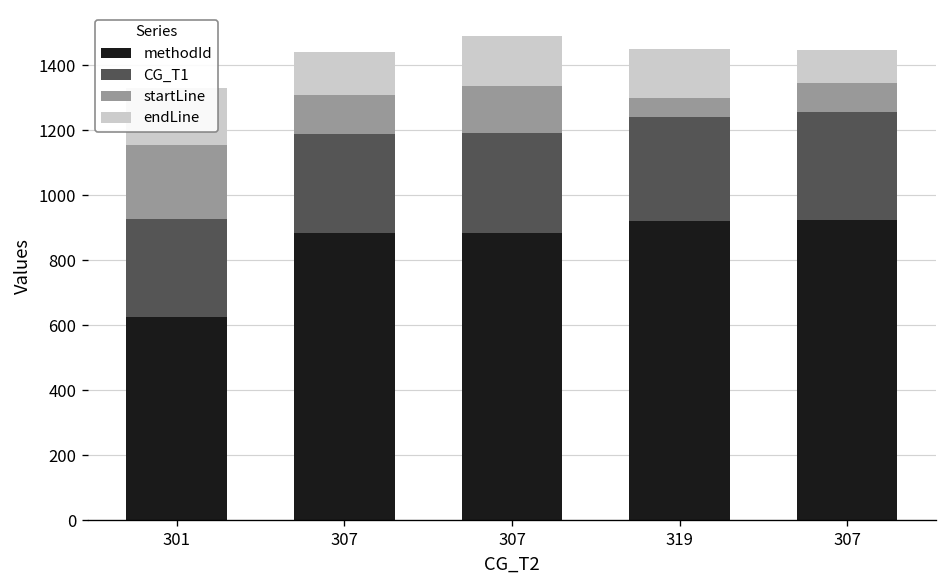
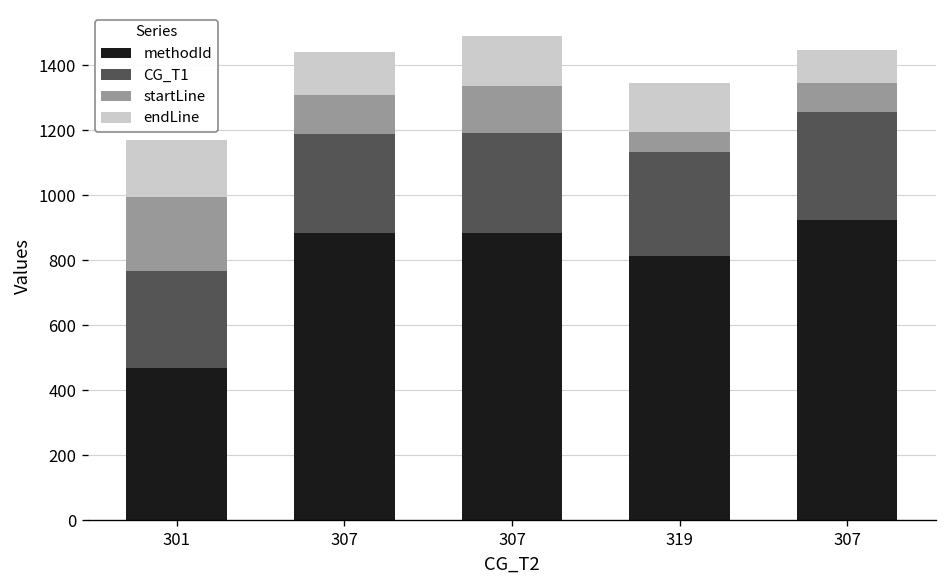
methodId, 301: 630 -> 470
methodId, 319: 920 -> 820
